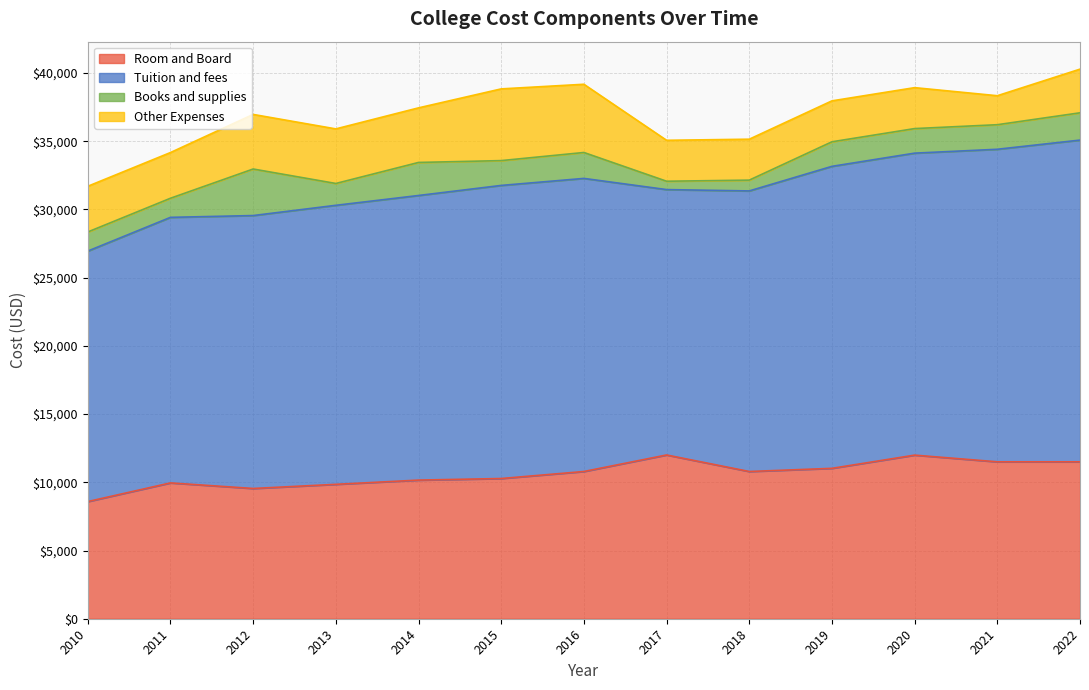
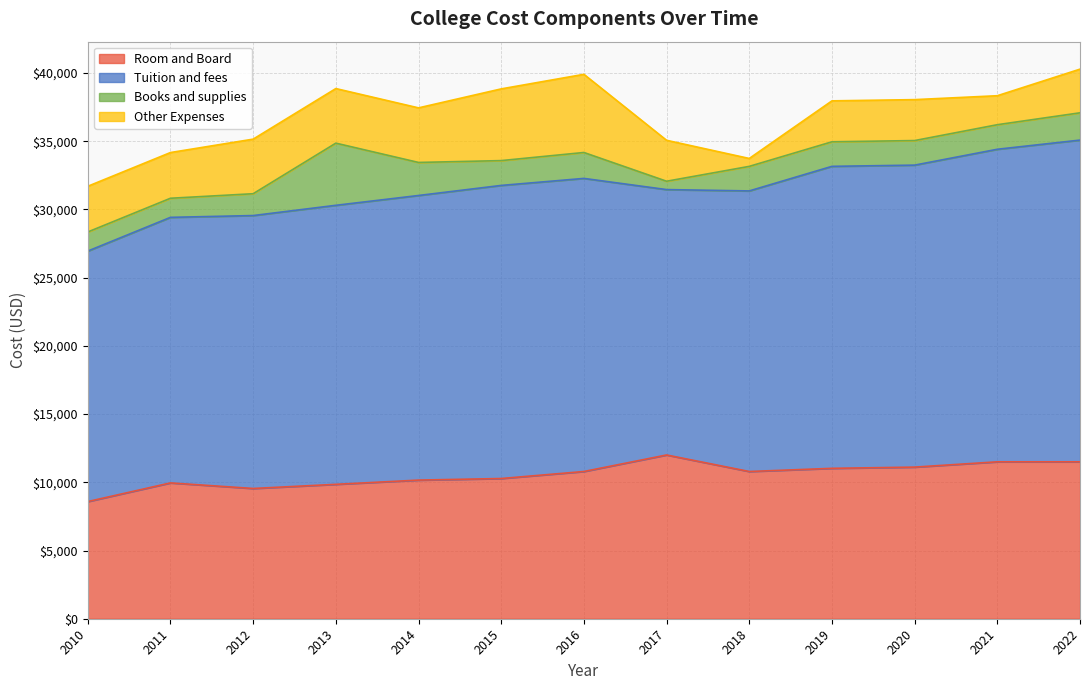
Books and supplies, 2012: $3,400 -> $1,600
Books and supplies, 2013: $1,600 -> $4,600
Other Expenses, 2016: $5,000 -> $5,700
Books and supplies, 2018: $800 -> $1,800
Other Expenses, 2018: $3,000 -> $600
Room and Board, 2020: $12,000 -> $11,100
